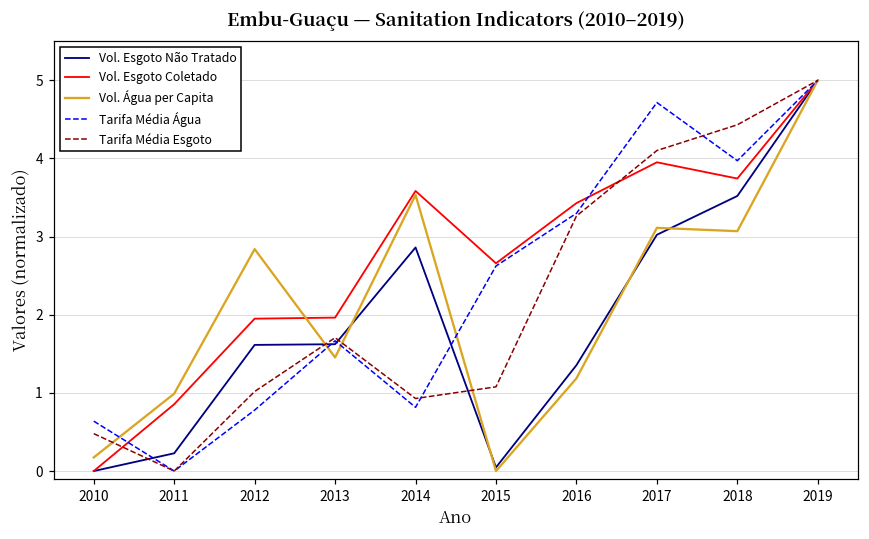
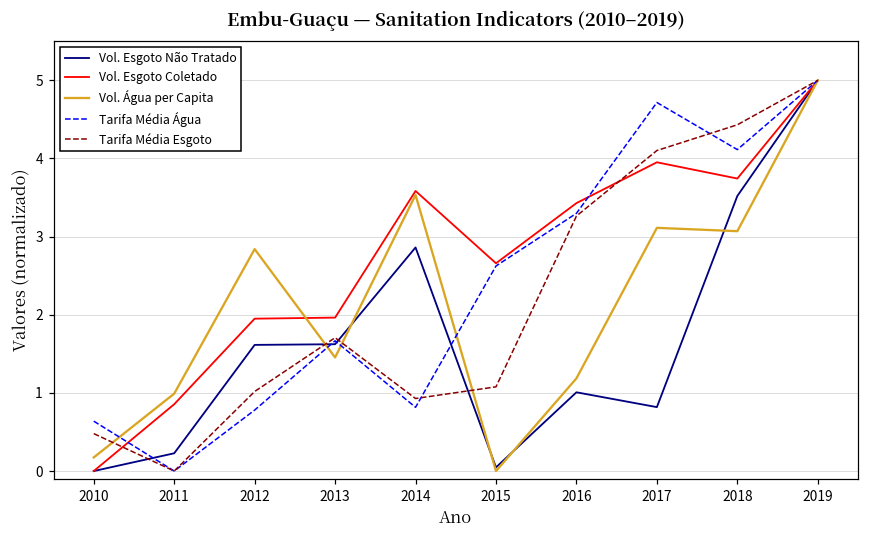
Vol. Esgoto Não Tratado, 2016: 1.4 -> 1.0
Vol. Esgoto Não Tratado, 2017: 3.0 -> 0.8
Tarifa Média Água, 2018: 4.0 -> 4.1
